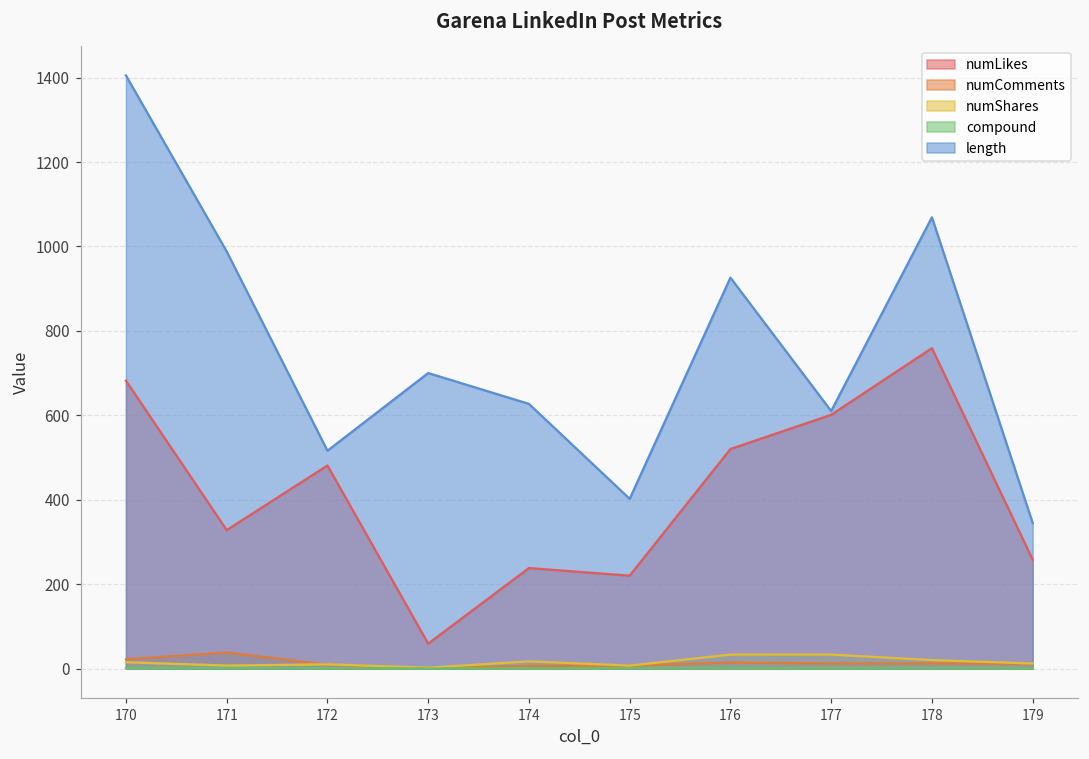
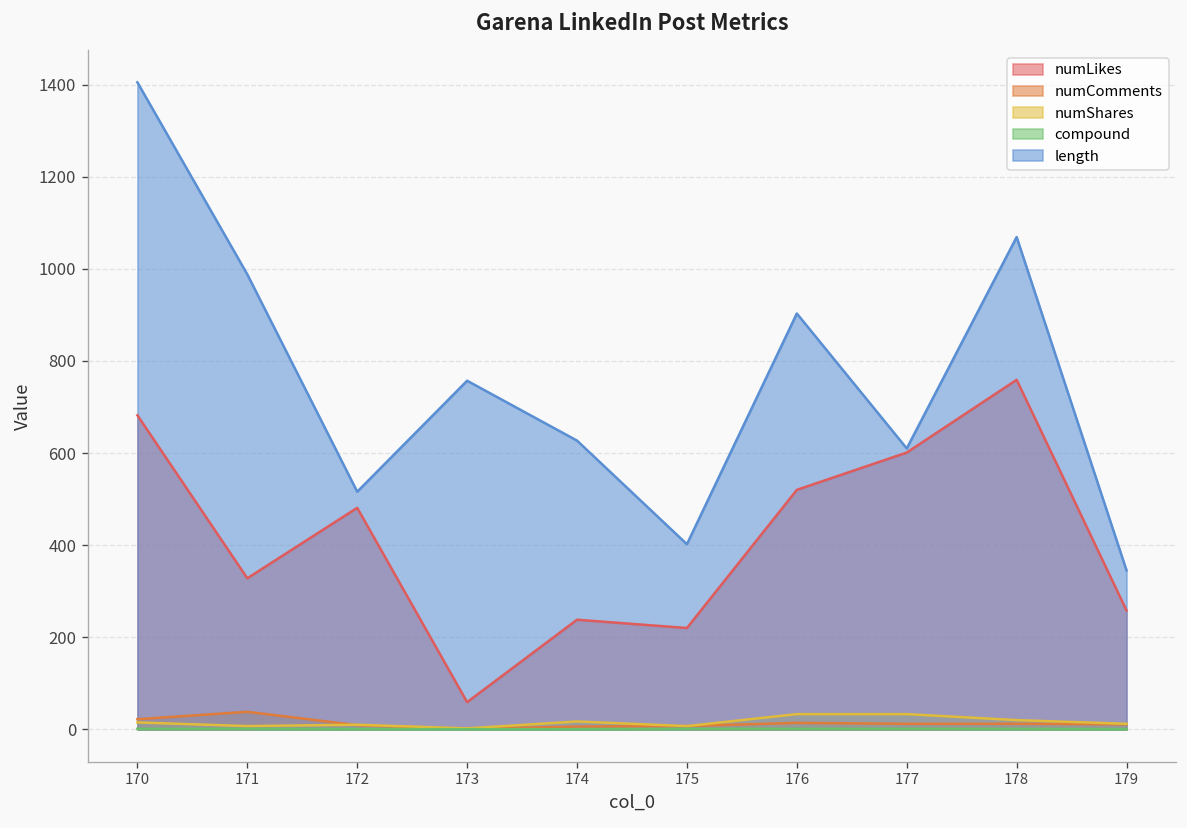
length, 173: 700 -> 760
length, 176: 930 -> 900
